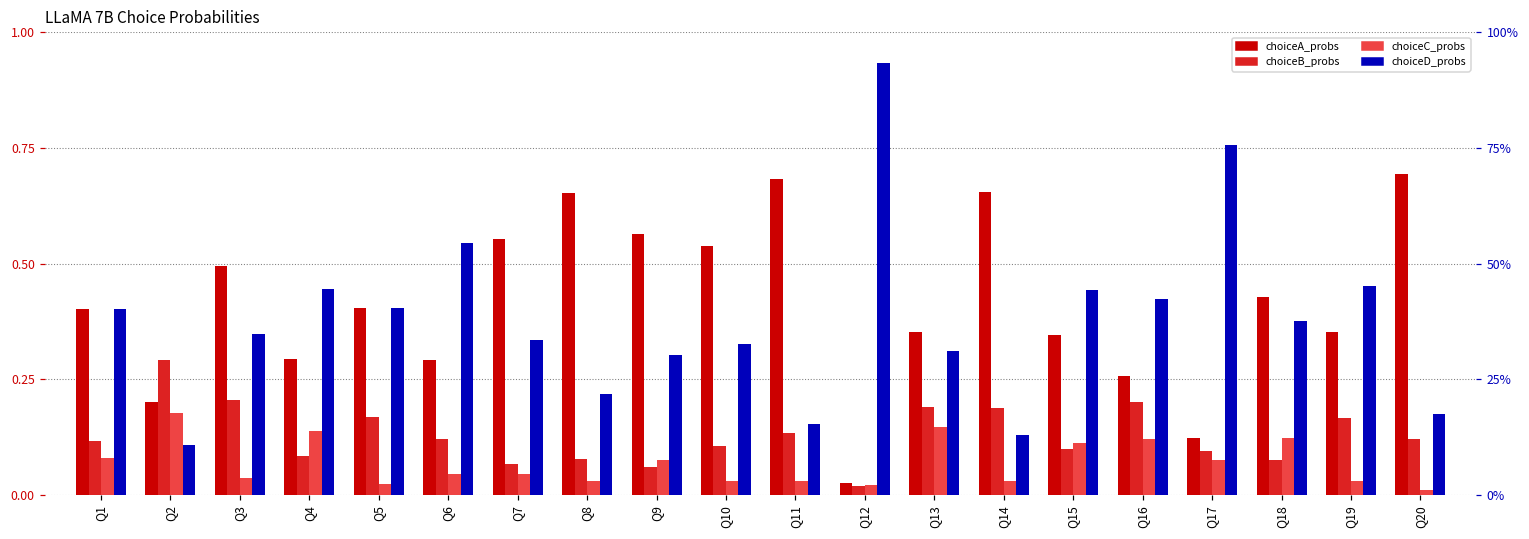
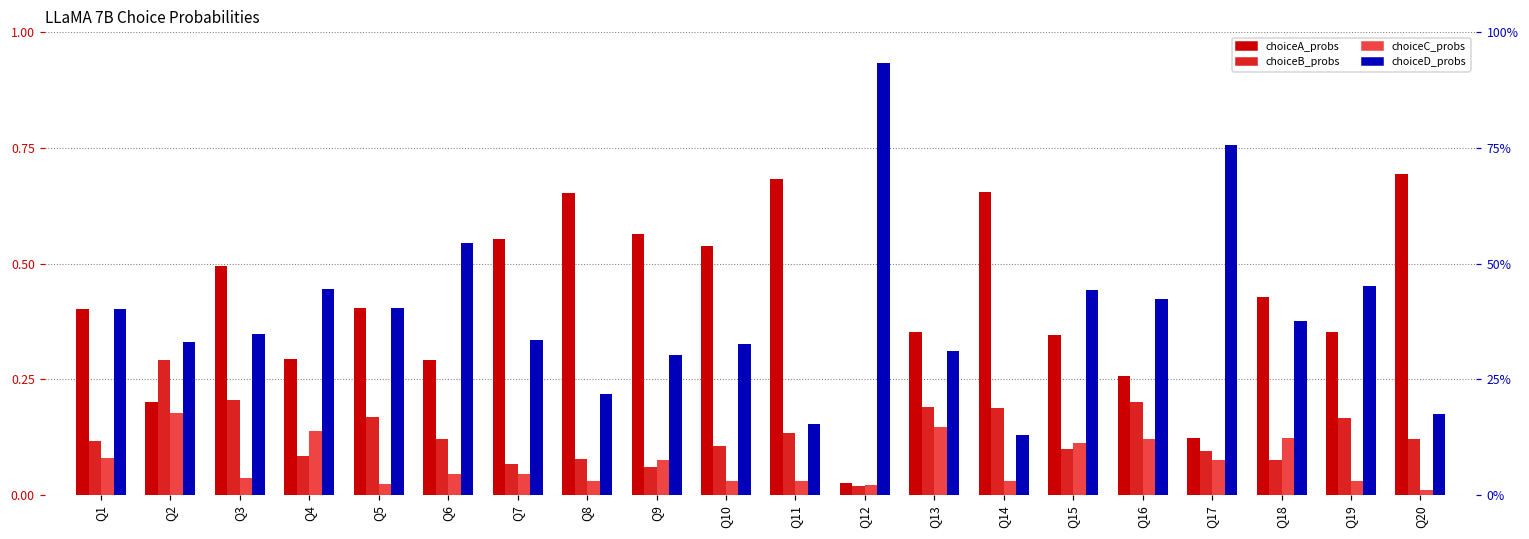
choiceD_probs, Q2: 11% -> 33%
